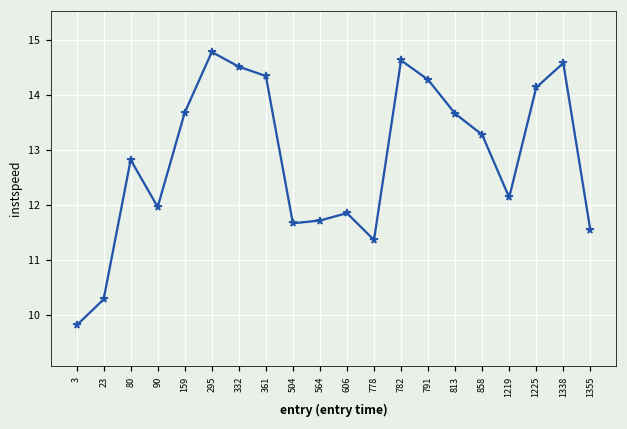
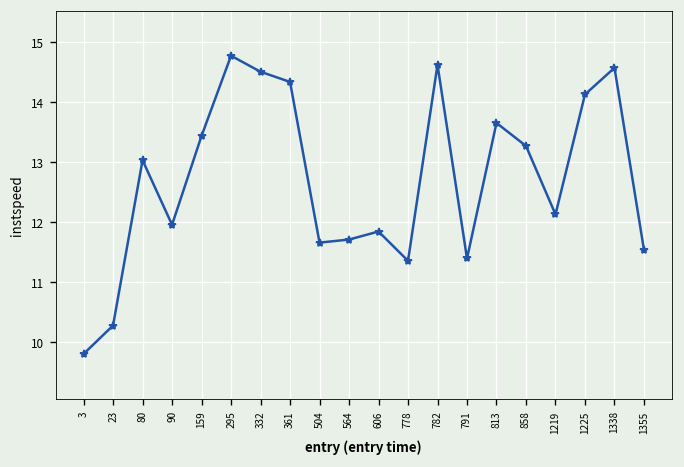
80: 12.8 -> 13.0
159: 13.7 -> 13.4
791: 14.3 -> 11.4
